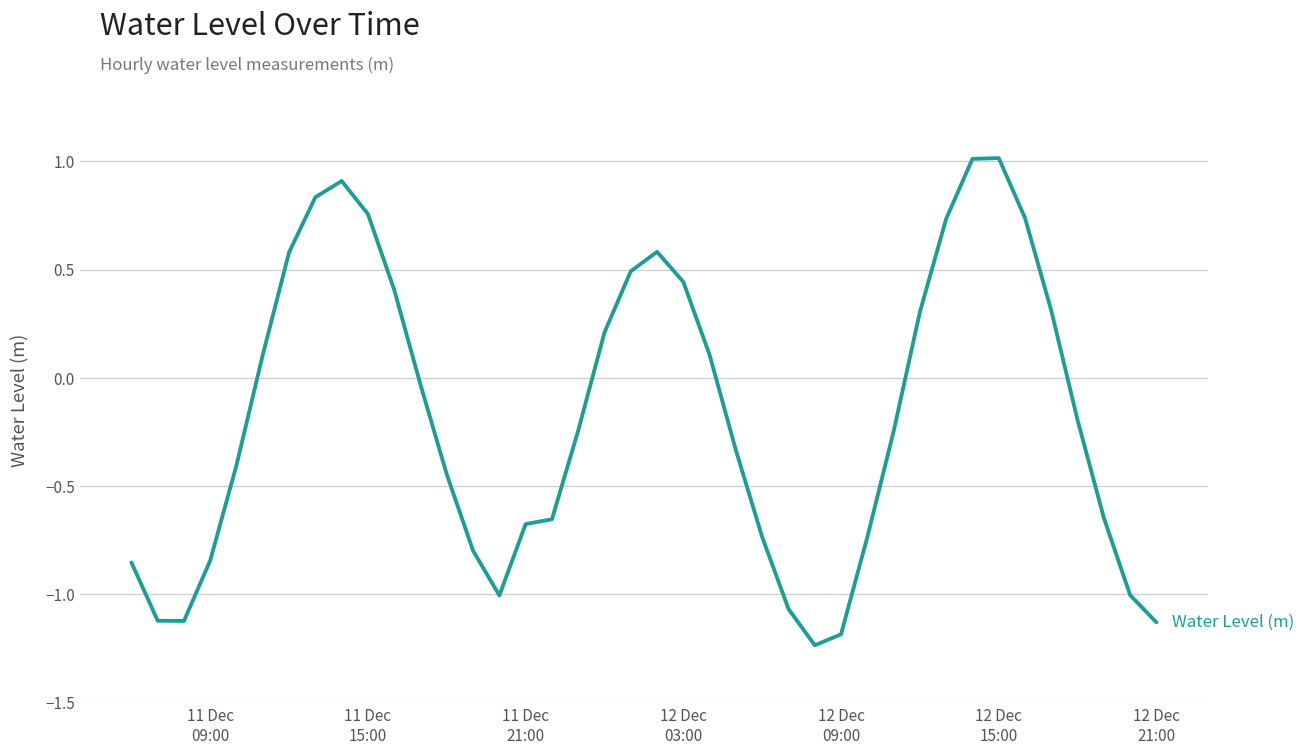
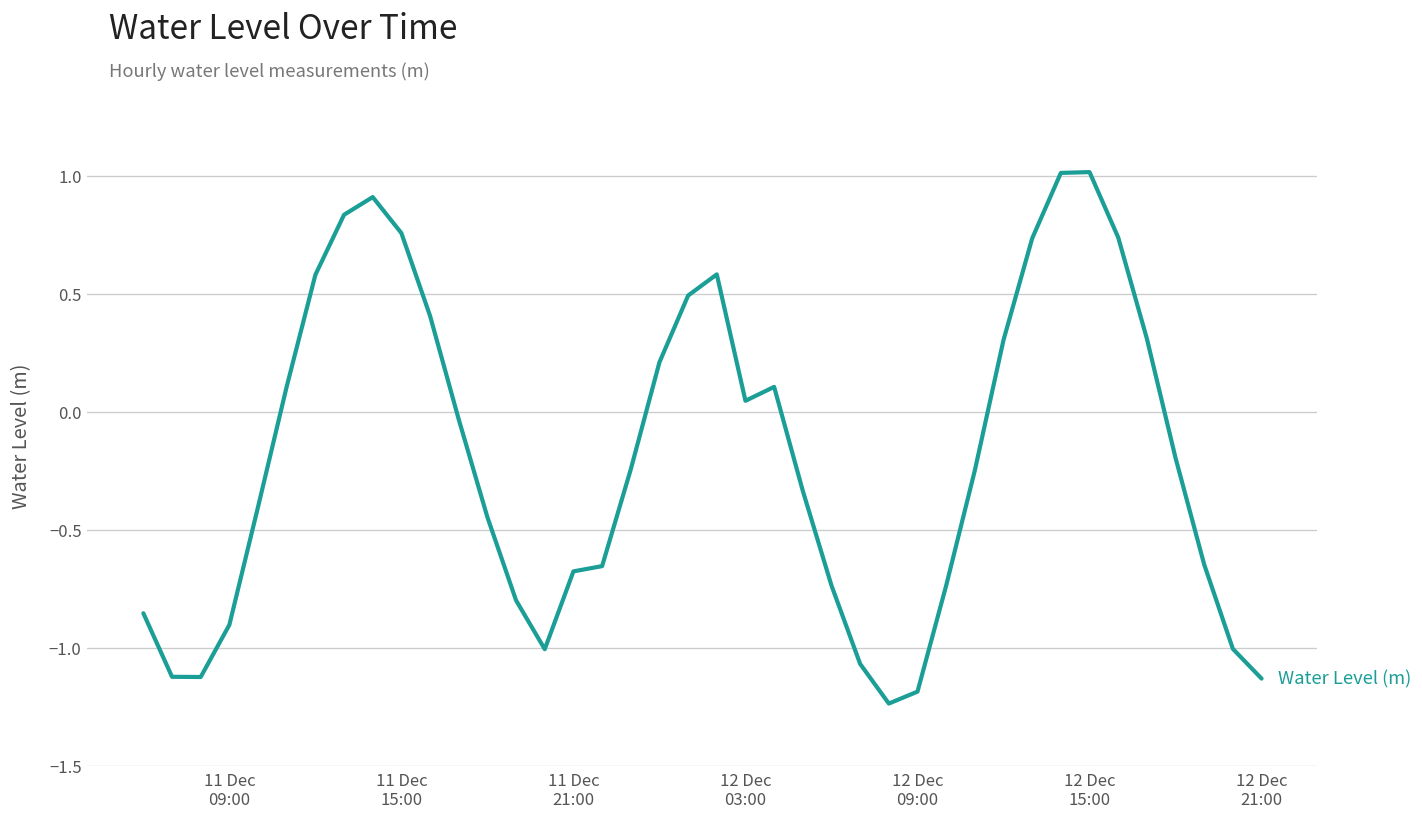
11 Dec 09:00: -0.84 -> -0.90
12 Dec 03:00: 0.44 -> 0.05
